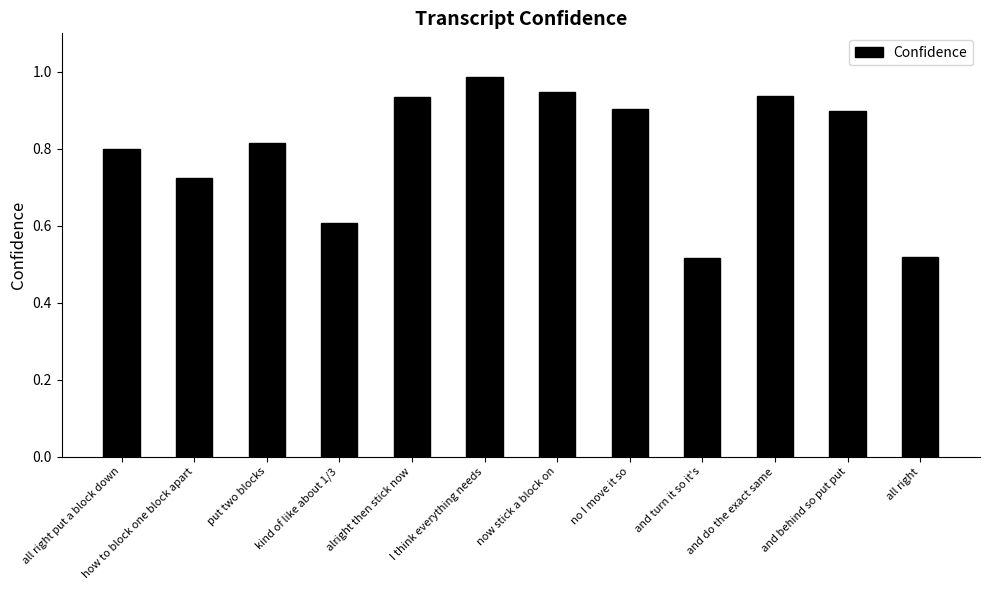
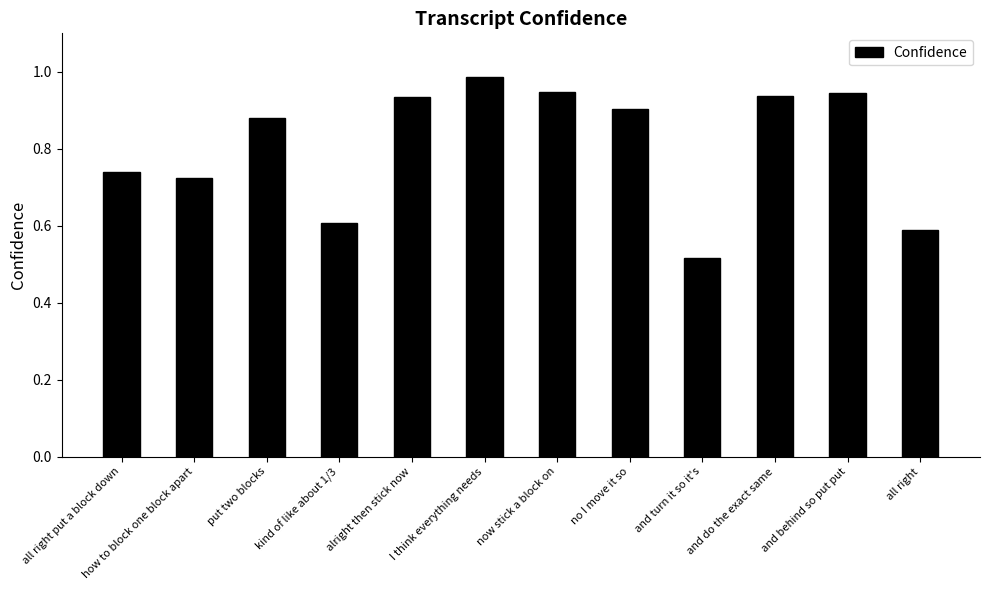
all right put a block down: 0.80 -> 0.74
put two blocks: 0.82 -> 0.88
and behind so put put: 0.90 -> 0.95
all right: 0.52 -> 0.59
